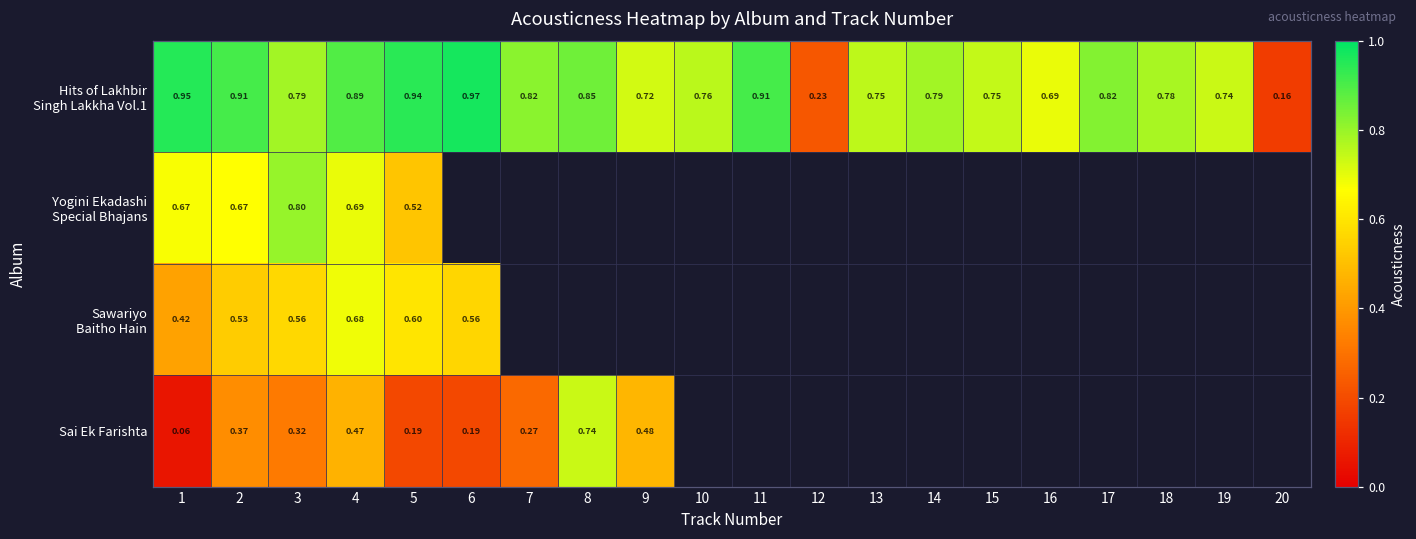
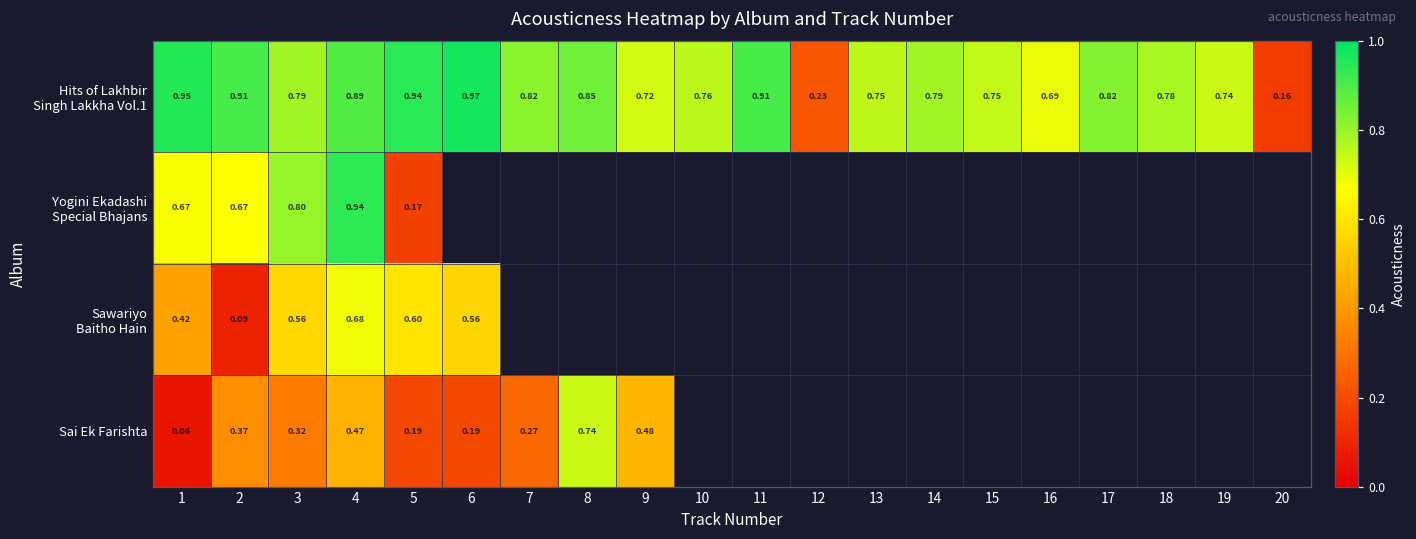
Yogini Ekadashi Special Bhajans, 4: 0.69 -> 0.94
Yogini Ekadashi Special Bhajans, 5: 0.52 -> 0.17
Sawariyo Baitho Hain, 2: 0.53 -> 0.09
